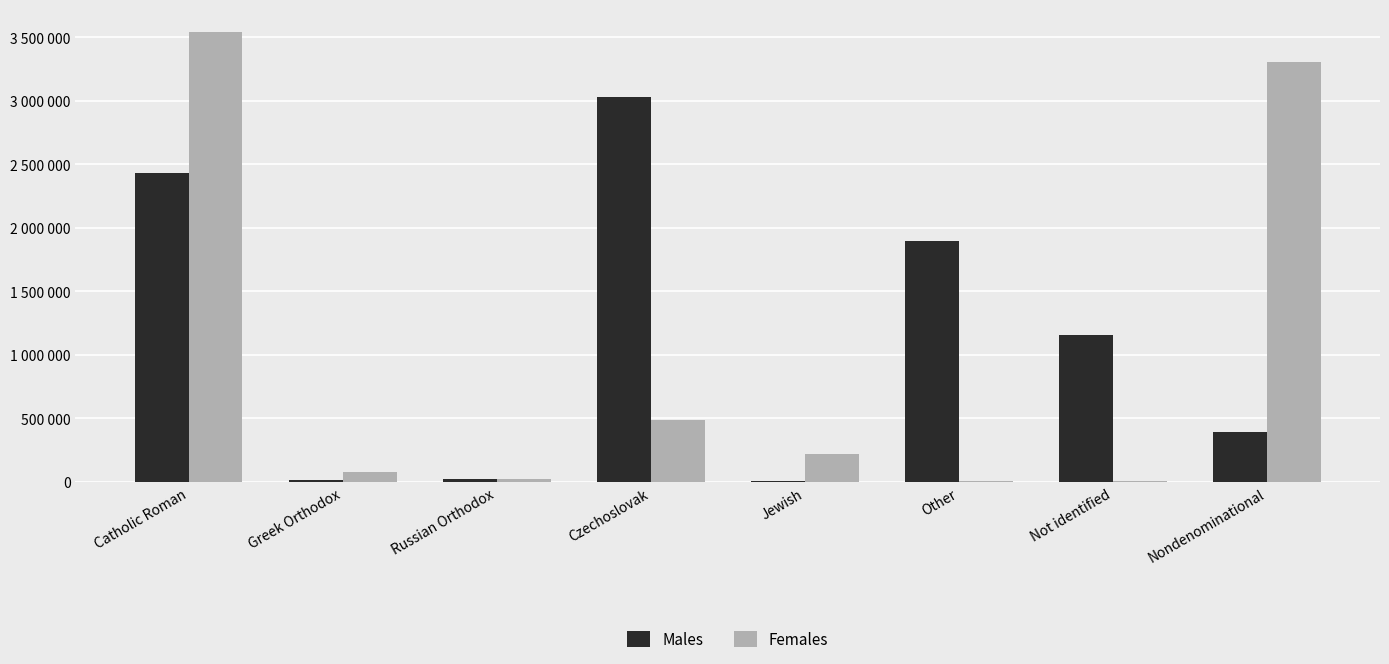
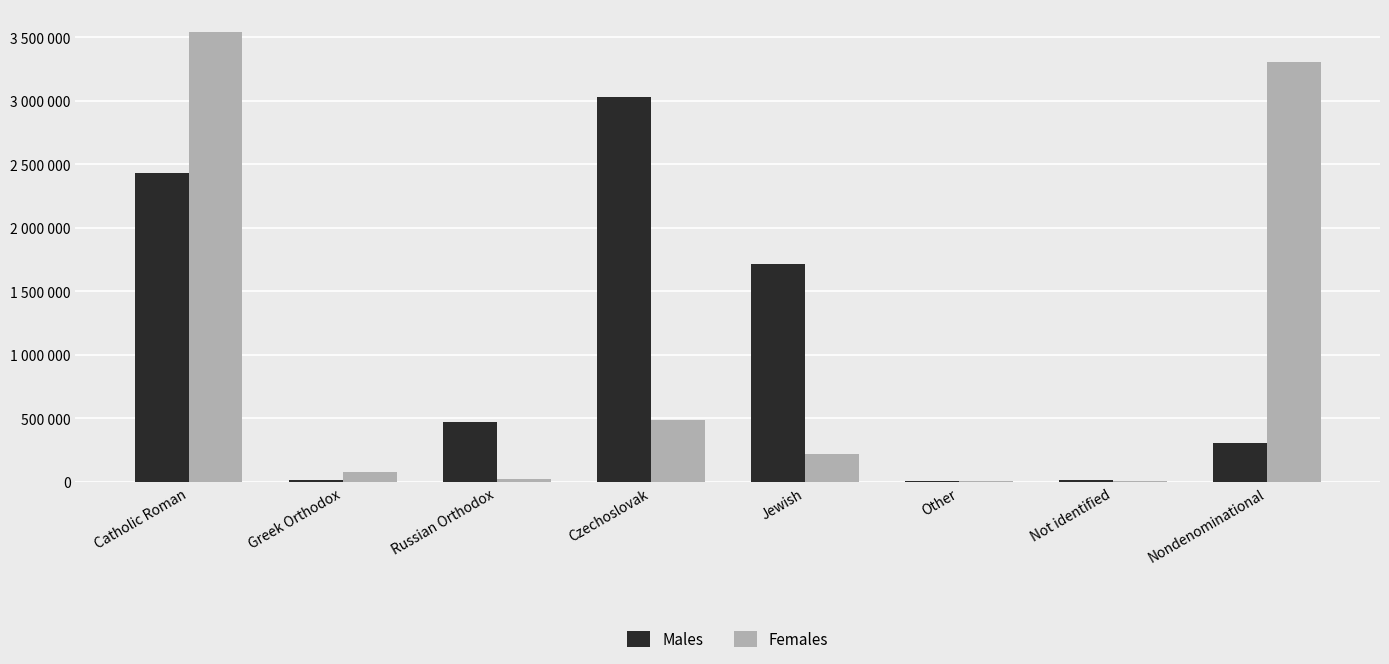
Males, Russian Orthodox: 30000 -> 470000
Males, Jewish: 0 -> 1710000
Males, Other: 1900000 -> 10000
Males, Not identified: 1160000 -> 10000
Males, Nondenominational: 390000 -> 310000
